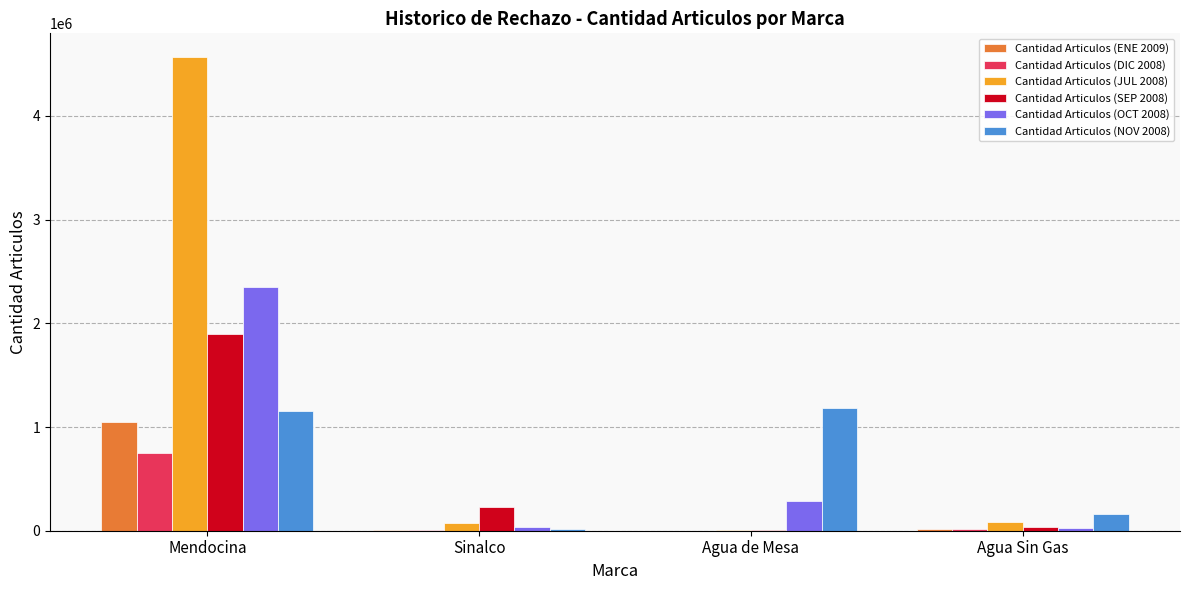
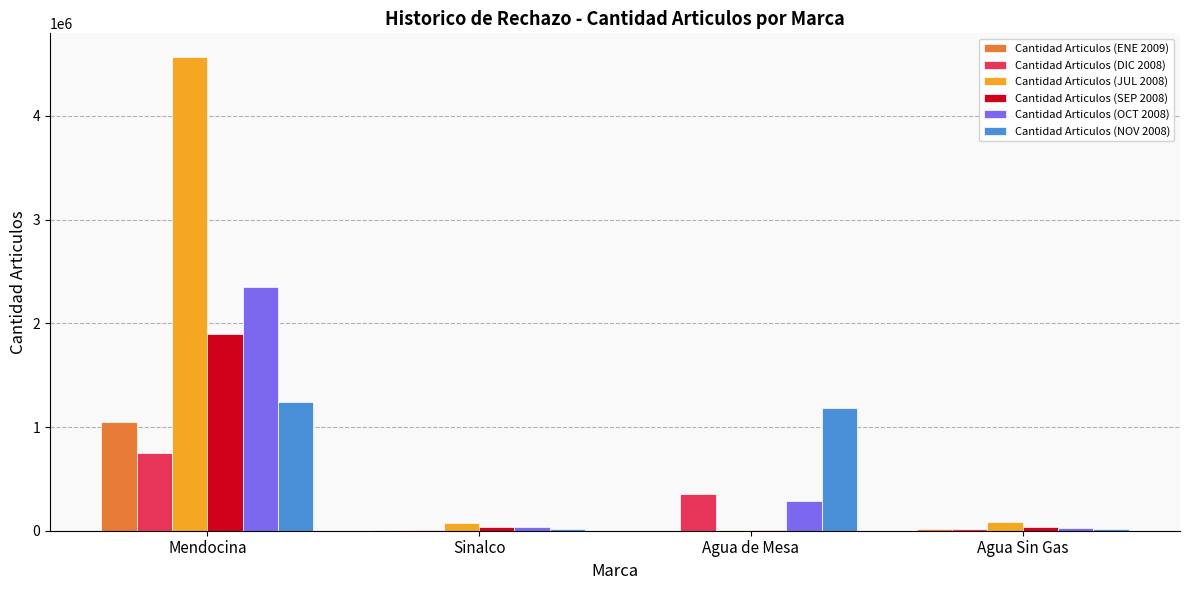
Cantidad Articulos (NOV 2008), Mendocina: 1160000 -> 1240000
Cantidad Articulos (SEP 2008), Sinalco: 230000 -> 30000
Cantidad Articulos (DIC 2008), Agua de Mesa: 0 -> 350000
Cantidad Articulos (NOV 2008), Agua Sin Gas: 160000 -> 10000
